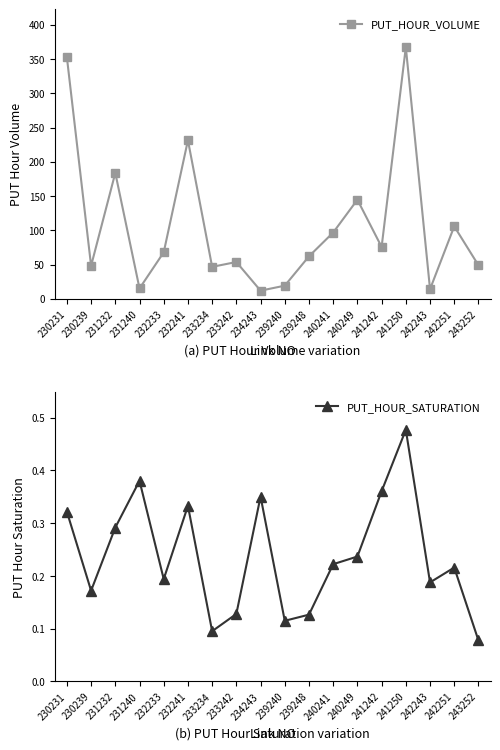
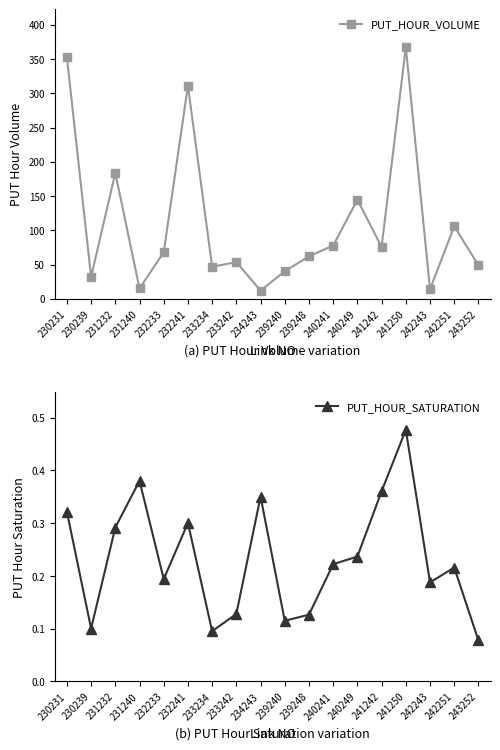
(a) PUT Hour Volume variation, 230239: 50 -> 30
(a) PUT Hour Volume variation, 232241: 230 -> 310
(a) PUT Hour Volume variation, 239240: 20 -> 40
(a) PUT Hour Volume variation, 240241: 100 -> 80
(b) PUT Hour Saturation variation, 230239: 0.17 -> 0.10
(b) PUT Hour Saturation variation, 232241: 0.33 -> 0.30
